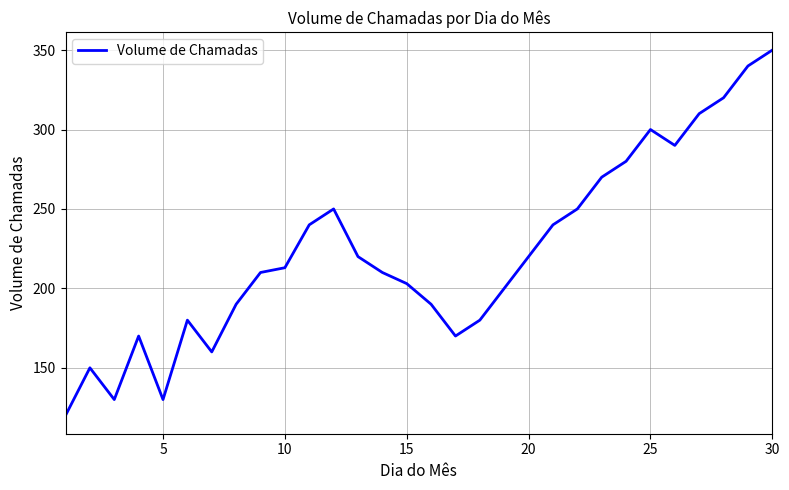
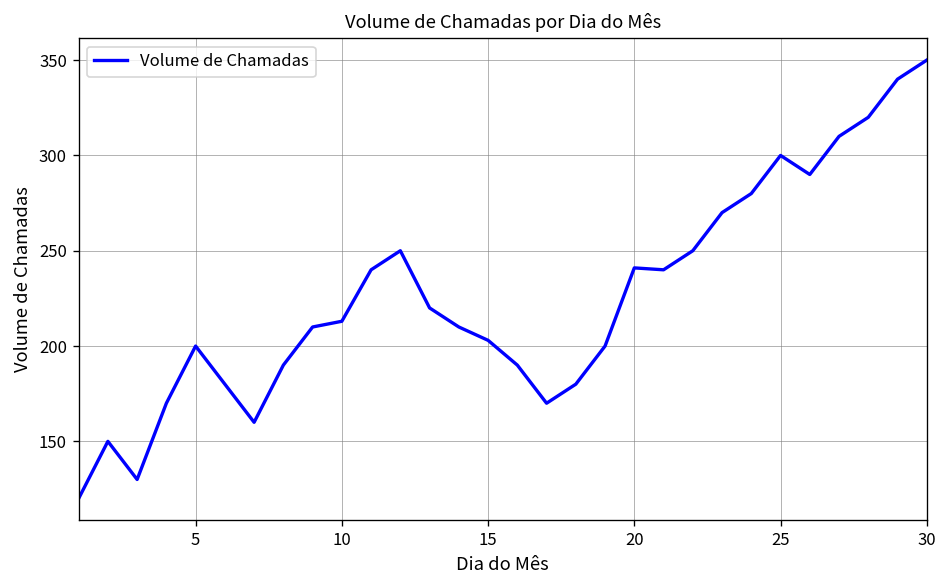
5: 130 -> 200
20: 220 -> 241
